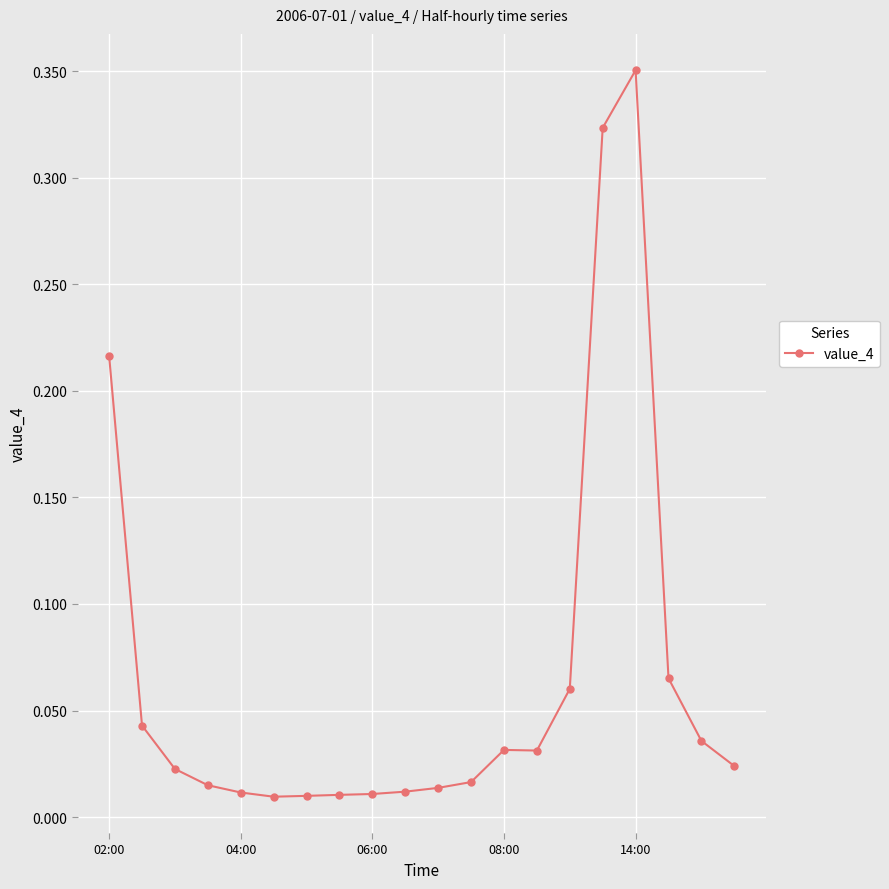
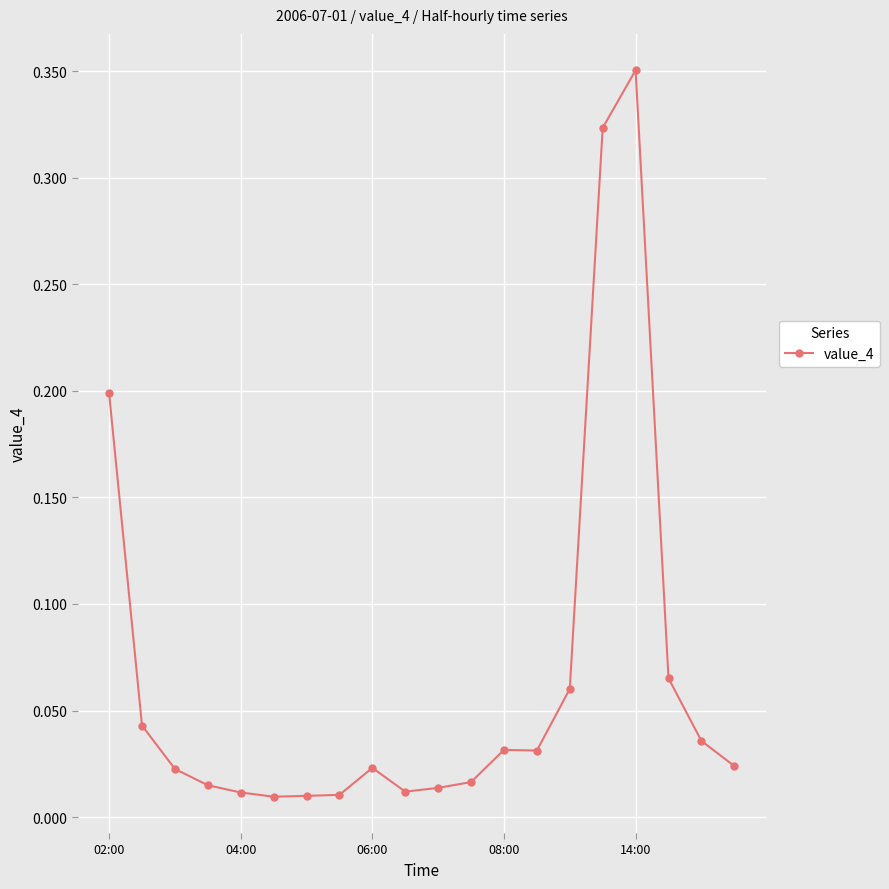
02:00: 0.217 -> 0.199
06:00: 0.011 -> 0.023
